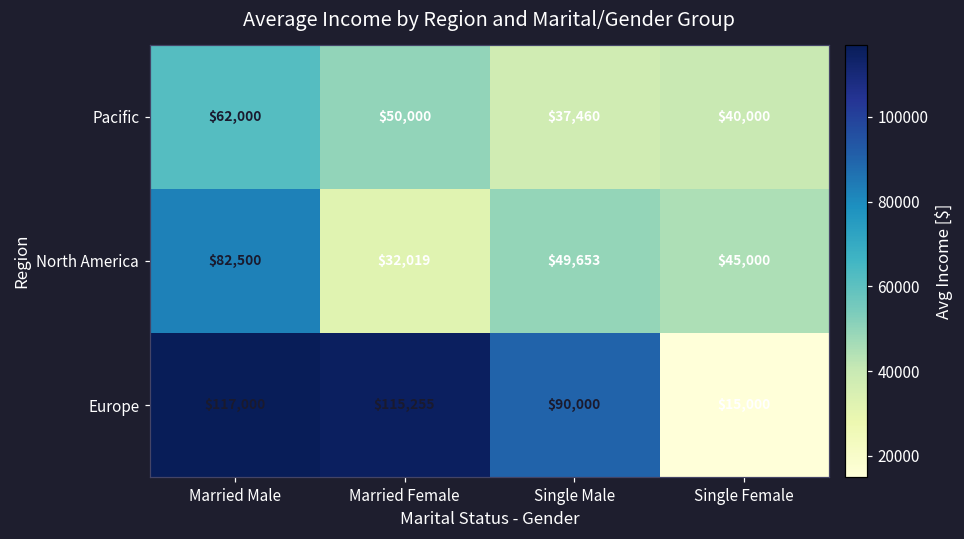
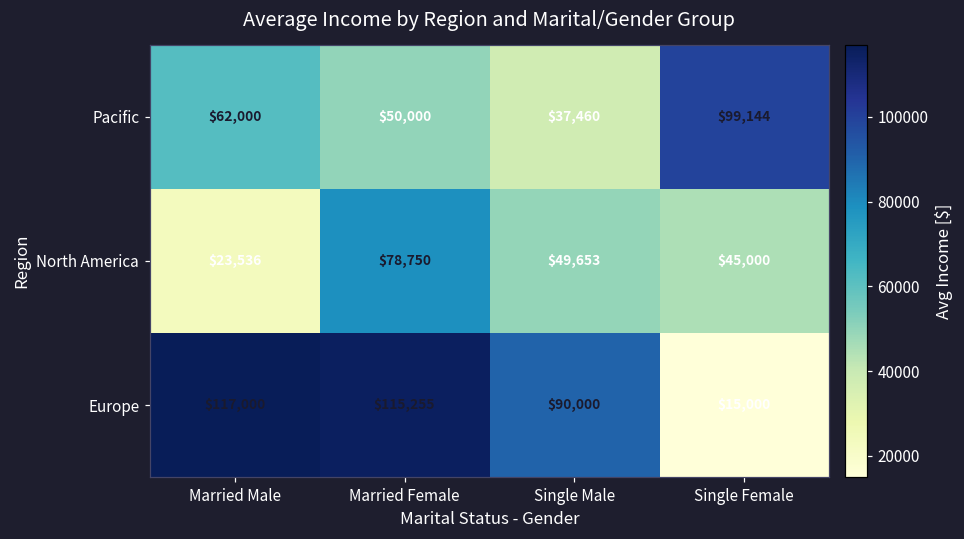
Pacific, Single Female: $40,000 -> $99,144
North America, Married Male: $82,500 -> $23,536
North America, Married Female: $32,019 -> $78,750
